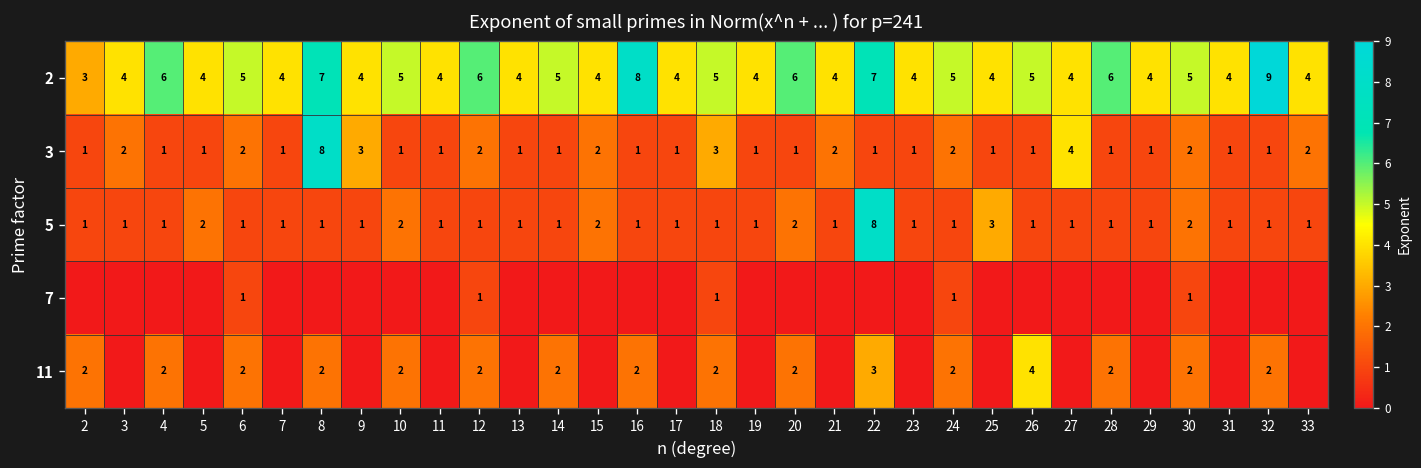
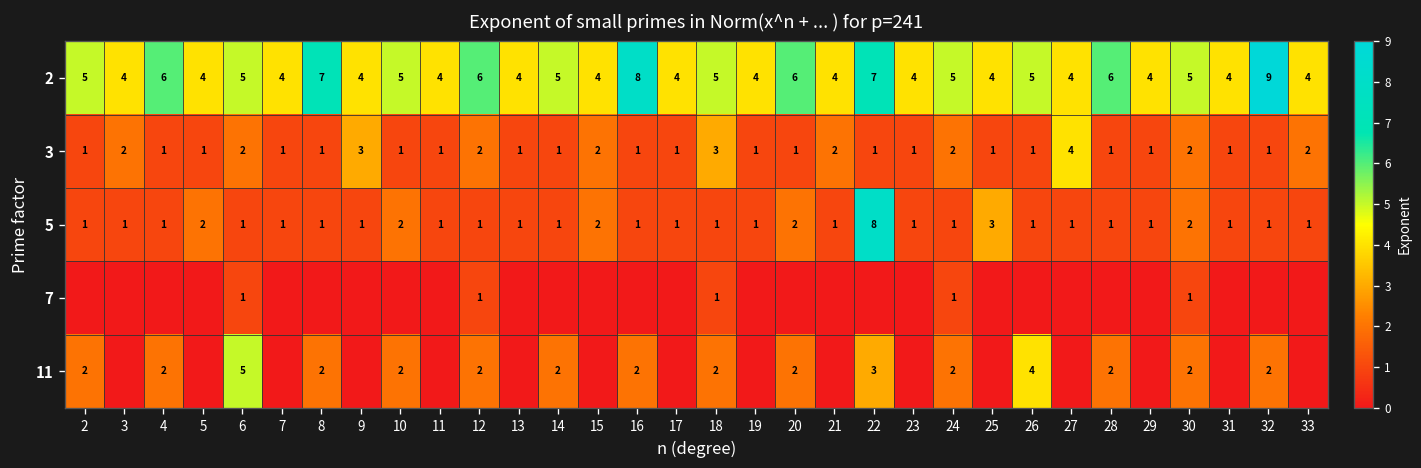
2, 2: 3 -> 5
3, 8: 8 -> 1
11, 6: 2 -> 5
